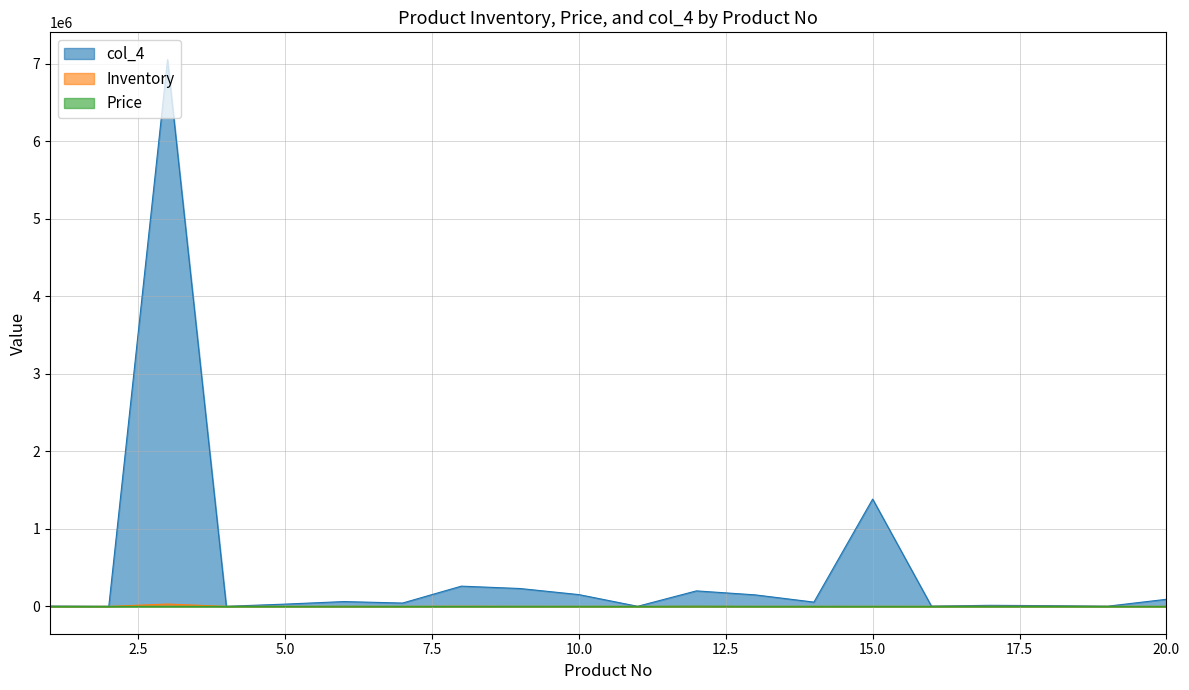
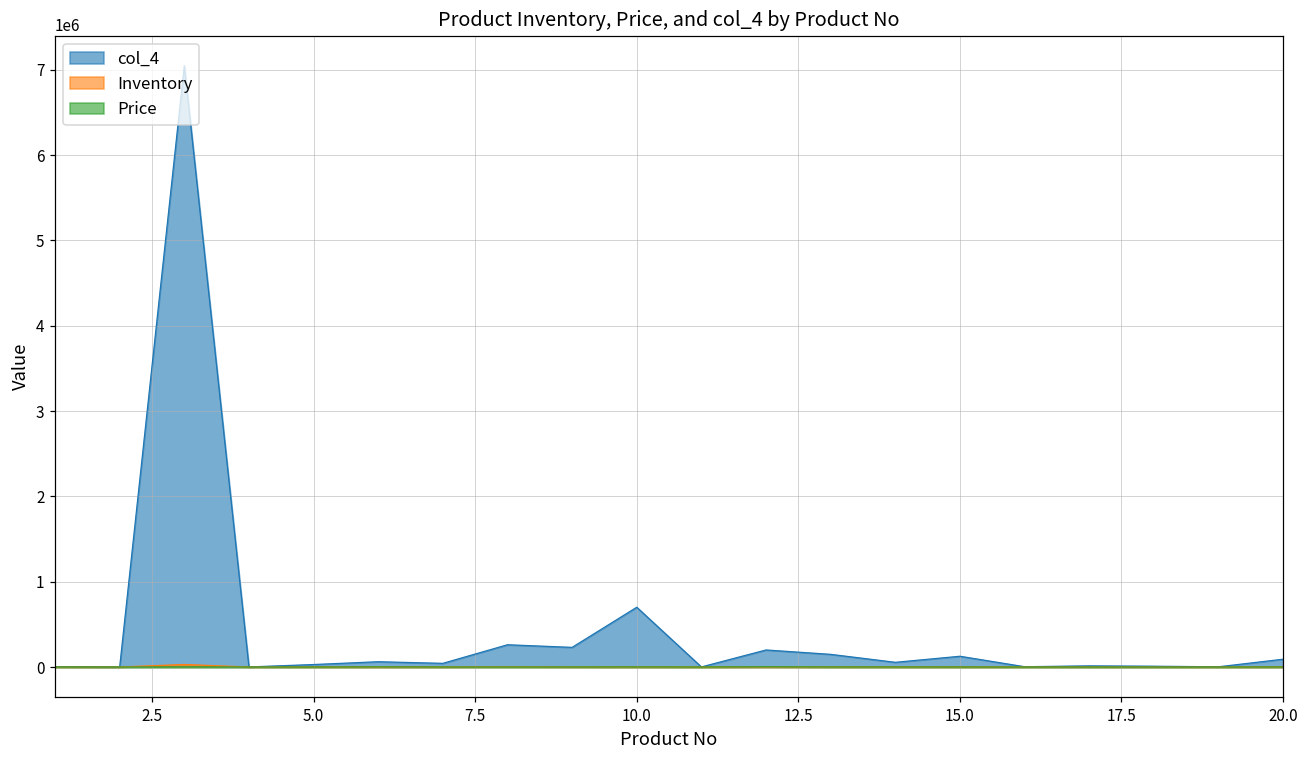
col_4, 10.0: 200000 -> 700000
col_4, 15.0: 1400000 -> 100000
